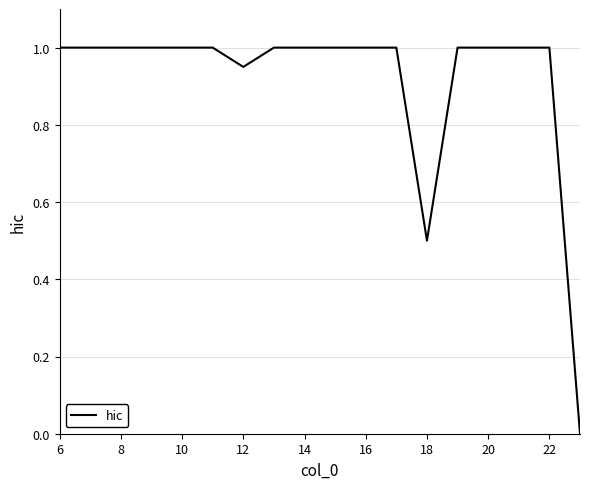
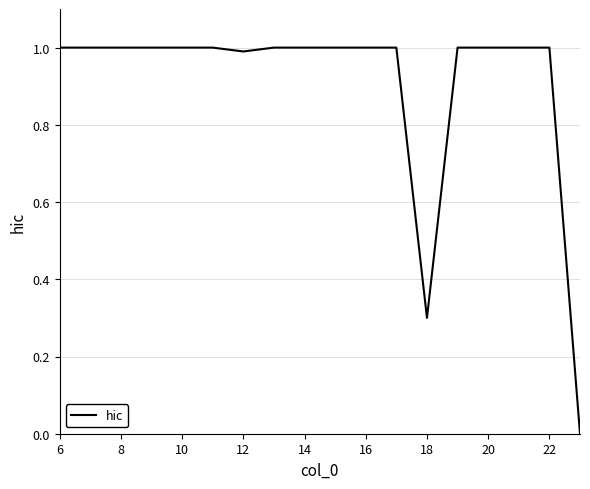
12: 0.95 -> 0.99
18: 0.5 -> 0.3
